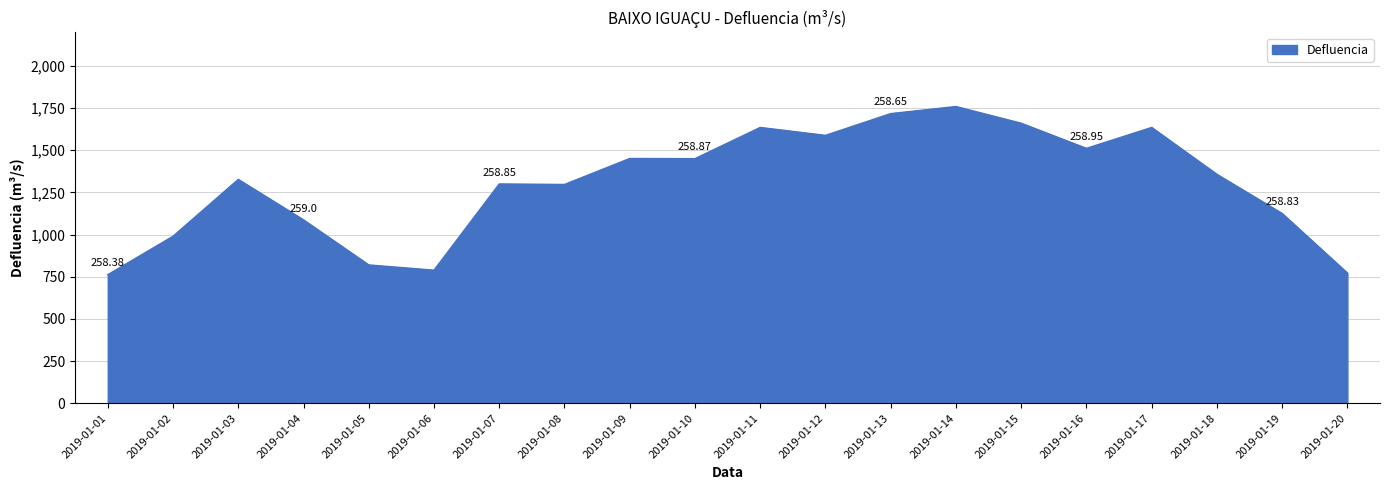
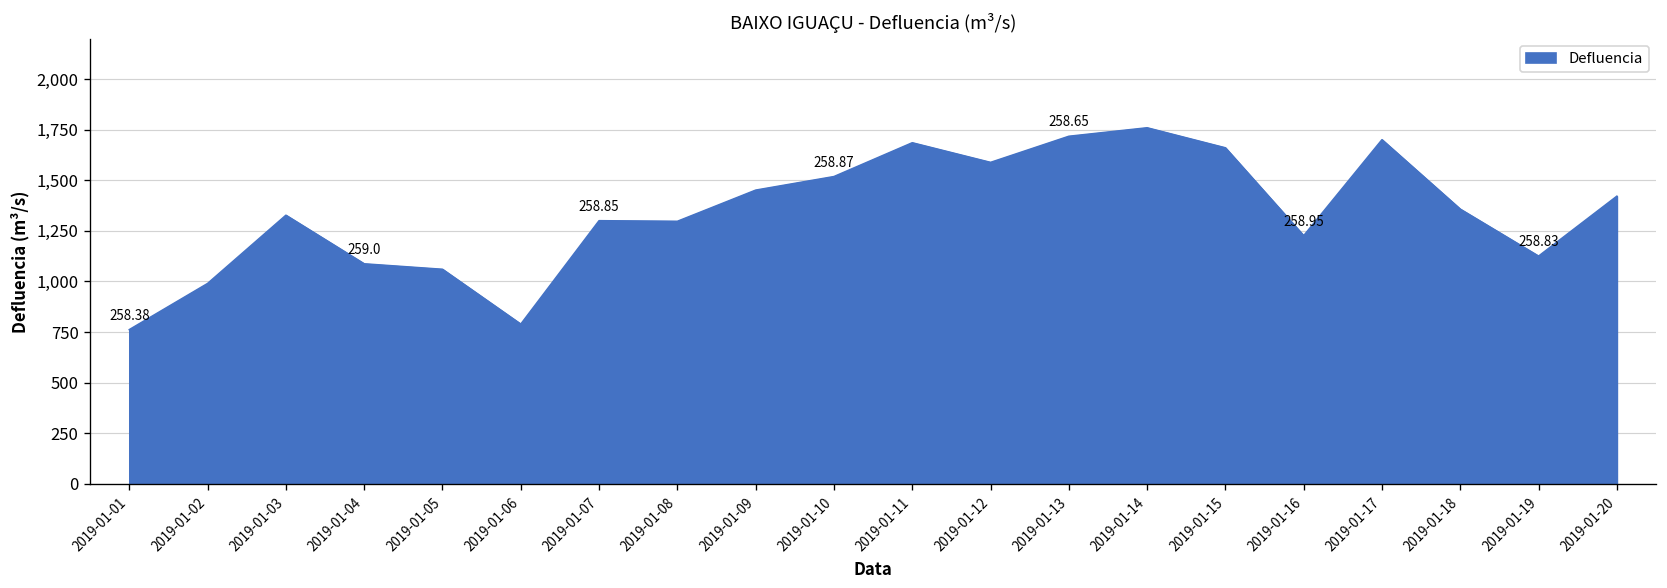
2019-01-05: 820 -> 1,060
2019-01-10: 1,450 -> 1,520
2019-01-11: 1,640 -> 1,690
2019-01-16: 1,510 -> 1,230
2019-01-17: 1,640 -> 1,700
2019-01-20: 770 -> 1,420
